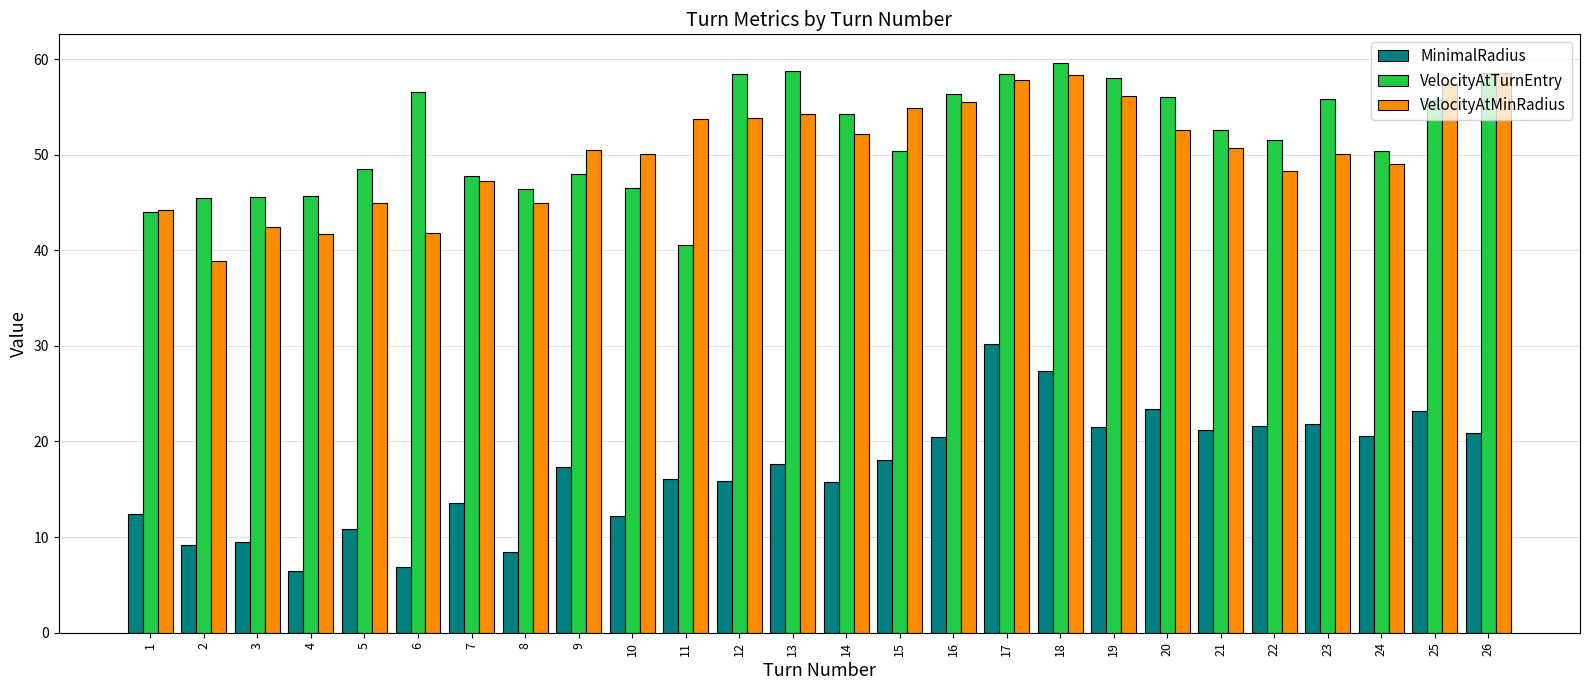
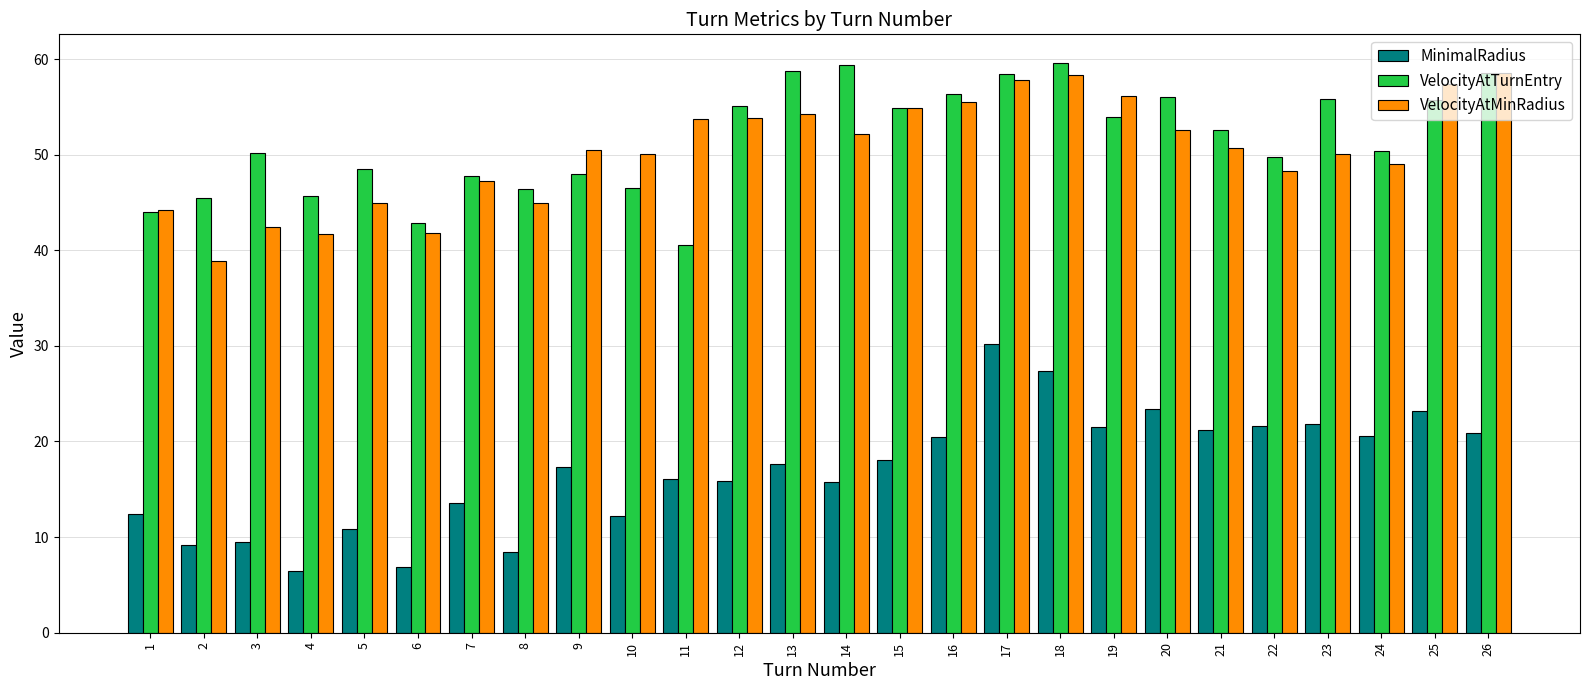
VelocityAtTurnEntry, 3: 46 -> 50
VelocityAtTurnEntry, 6: 57 -> 43
VelocityAtTurnEntry, 12: 58 -> 55
VelocityAtTurnEntry, 14: 54 -> 59
VelocityAtTurnEntry, 15: 50 -> 55
VelocityAtTurnEntry, 19: 58 -> 54
VelocityAtTurnEntry, 22: 52 -> 50
